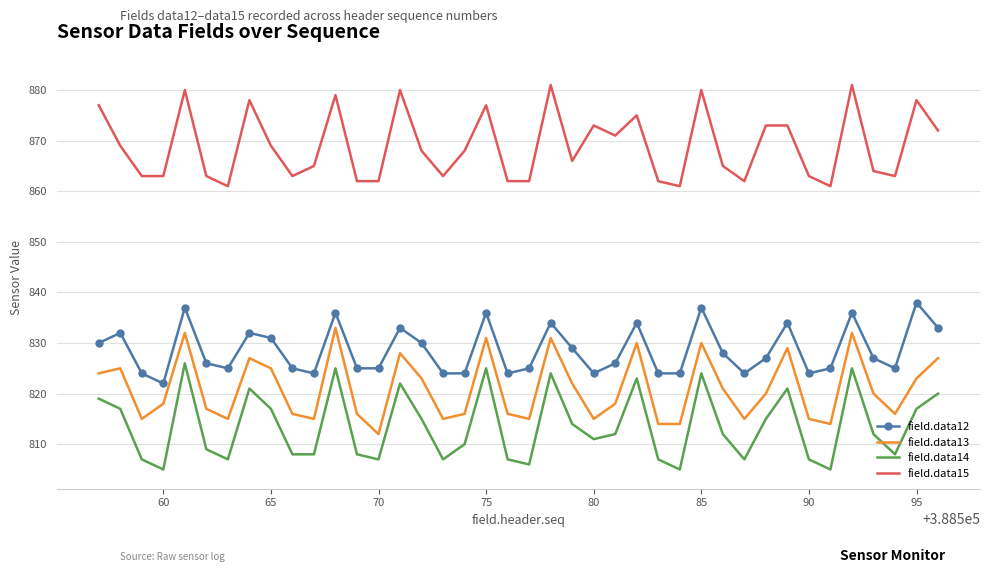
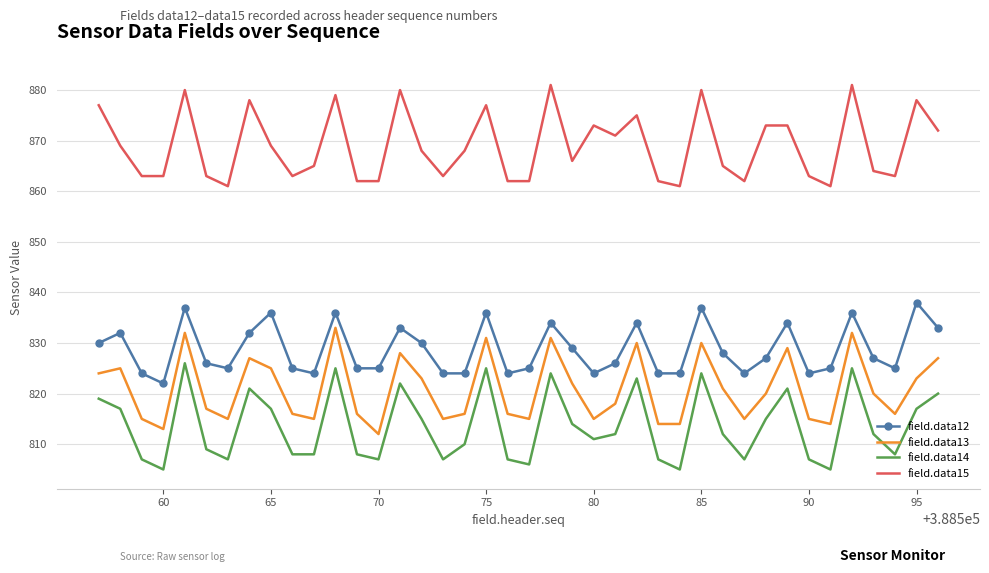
field.data13, 60: 818 -> 813
field.data12, 65: 831 -> 836
